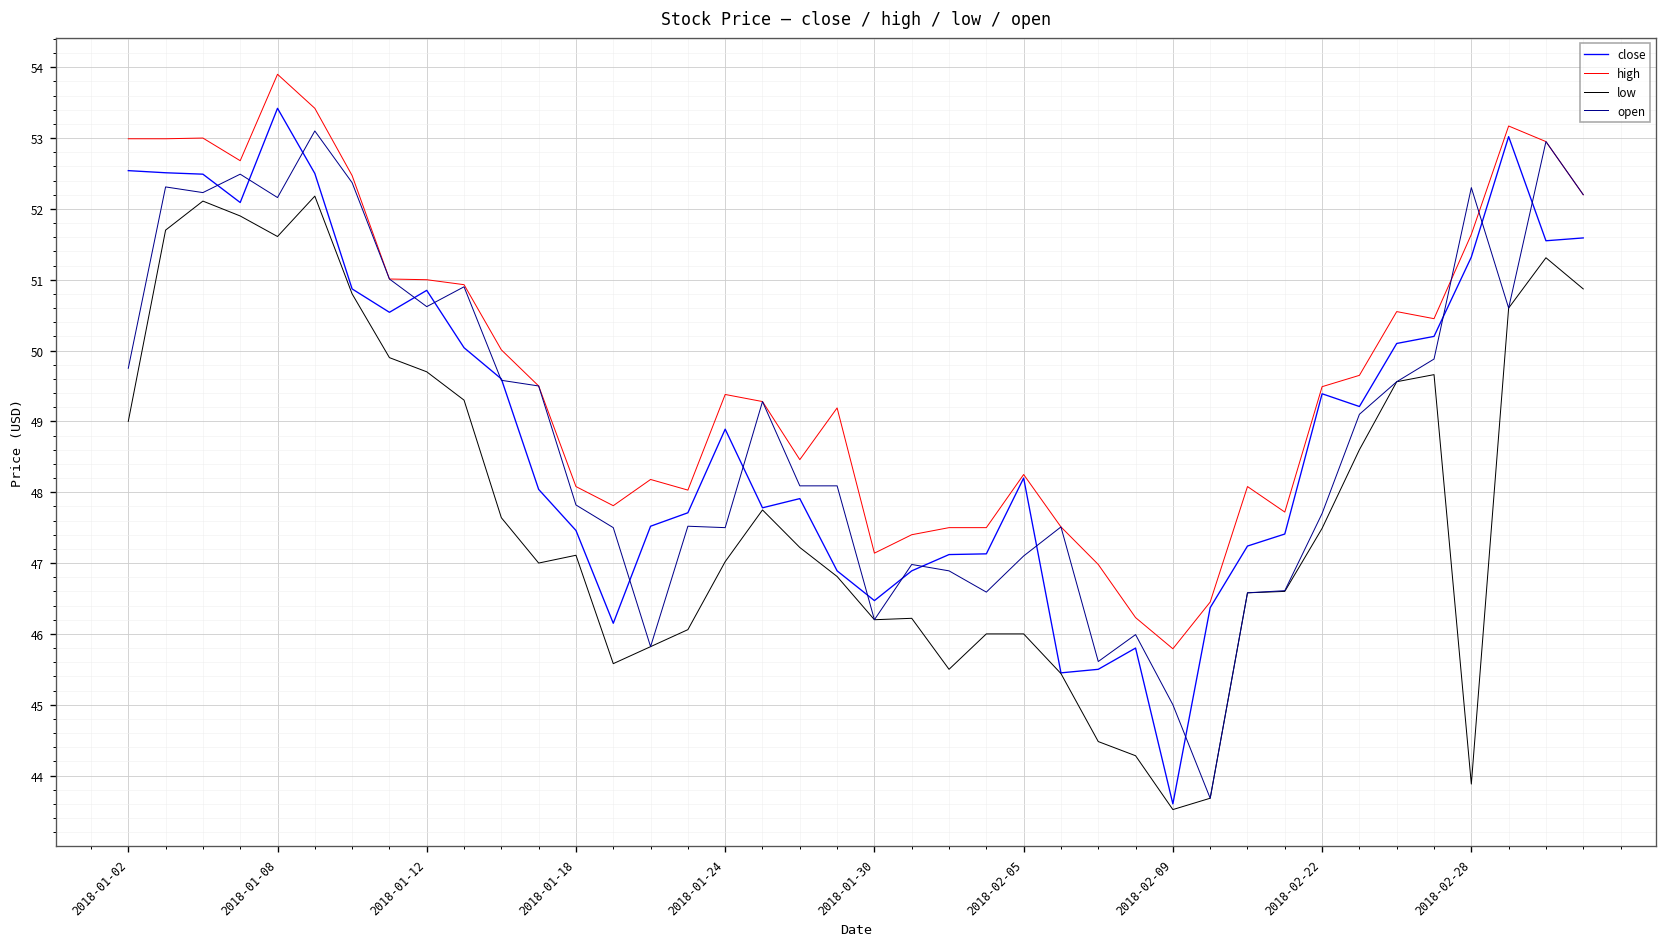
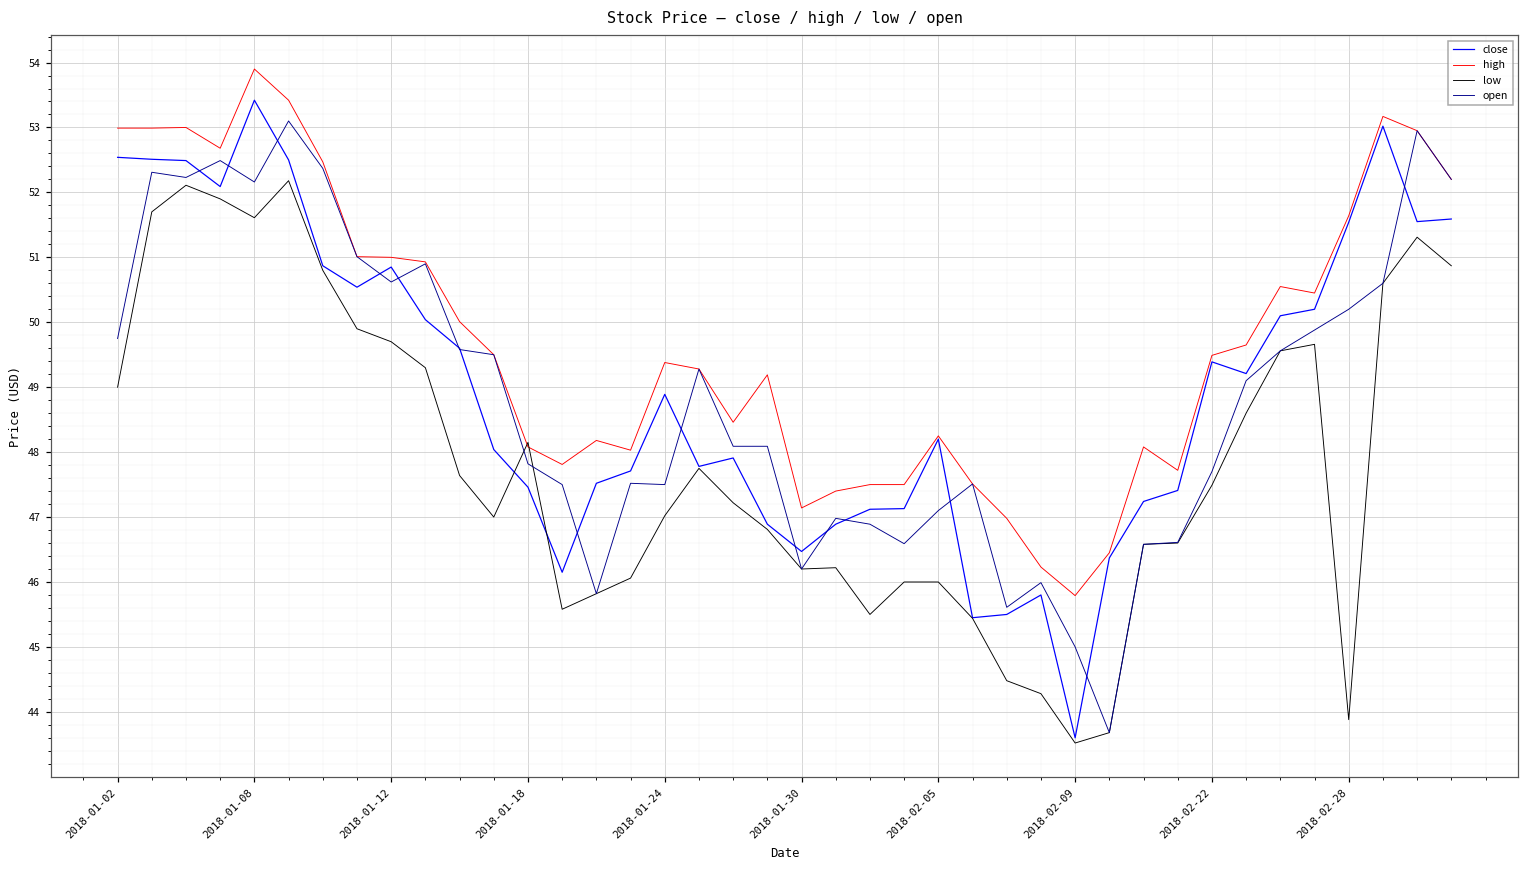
low, 2018-01-18: 47.1 -> 48.2
close, 2018-02-28: 51.3 -> 51.5
open, 2018-02-28: 52.3 -> 50.2
